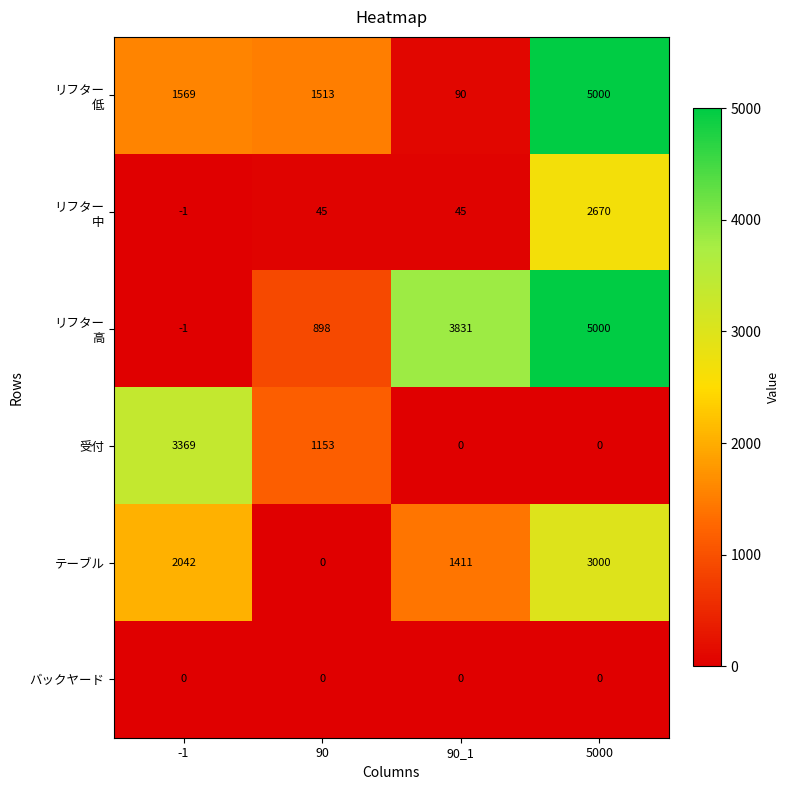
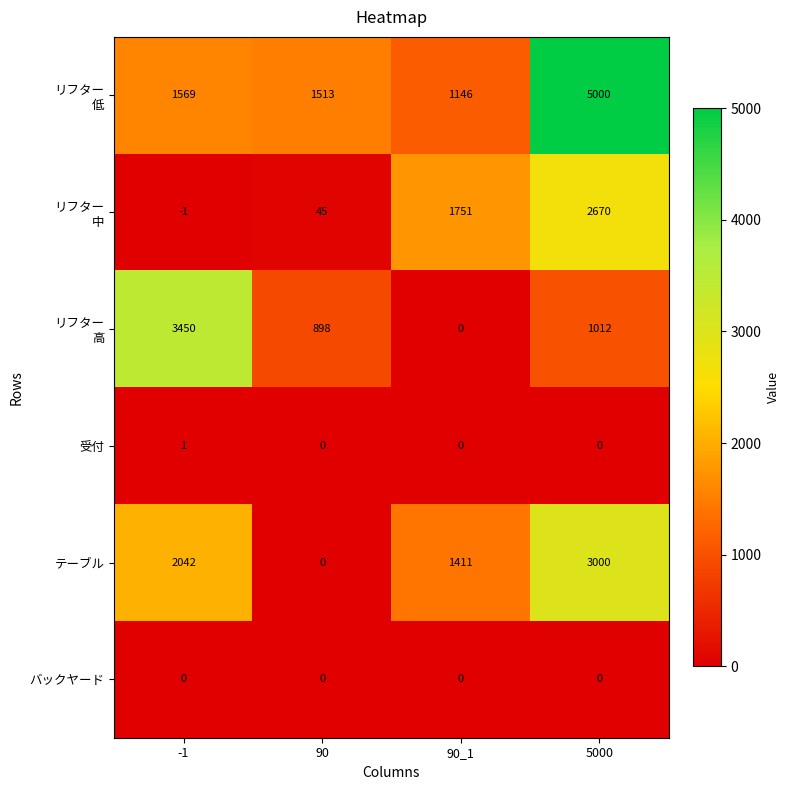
リフター 低, 90_1: 90 -> 1146
リフター 中, 90_1: 45 -> 1751
リフター 高, -1: -1 -> 3450
リフター 高, 90_1: 3831 -> 0
リフター 高, 5000: 5000 -> 1012
受付, -1: 3369 -> 1
受付, 90: 1153 -> 0
